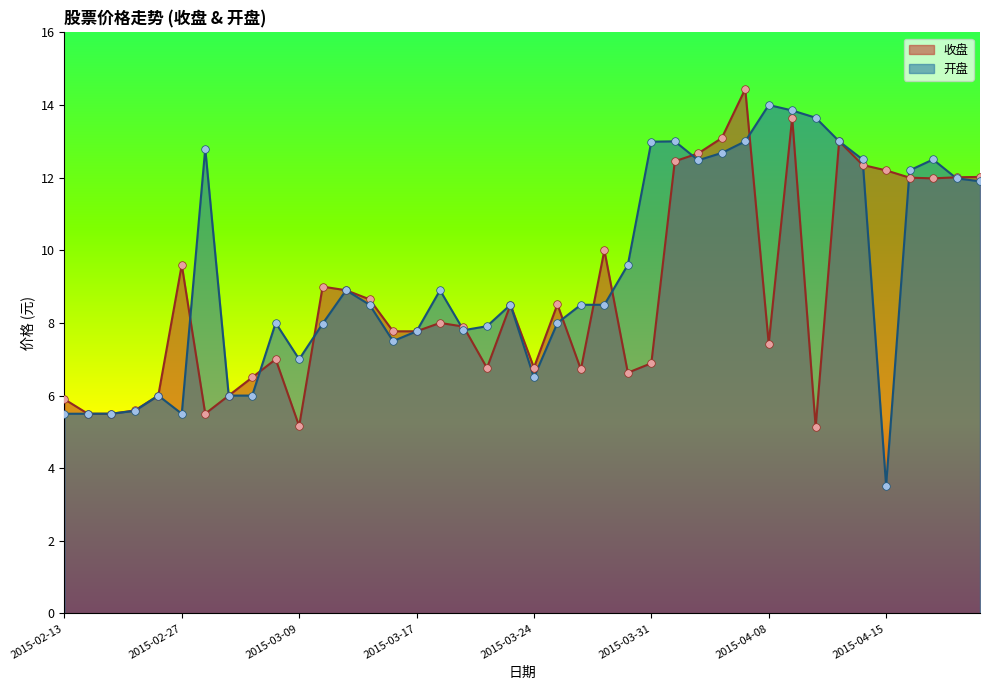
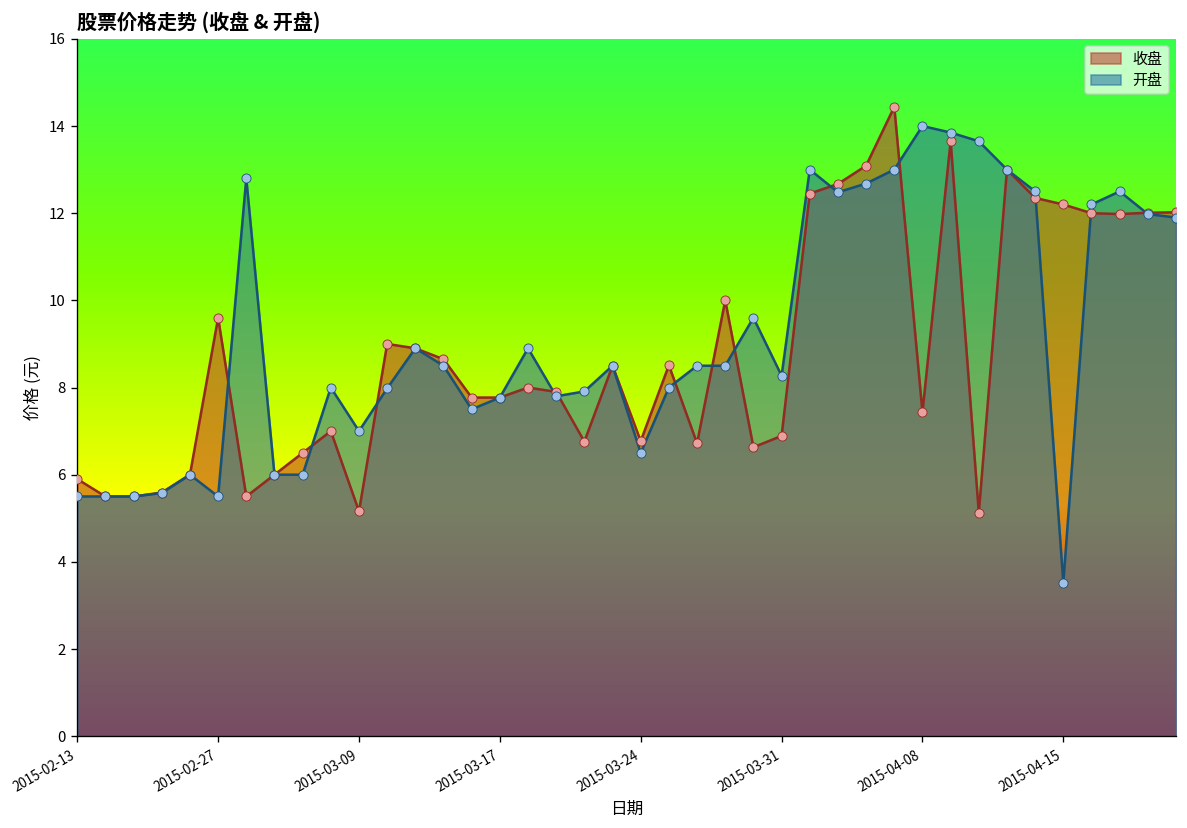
开盘, 2015-03-31: 13.0 -> 8.3
